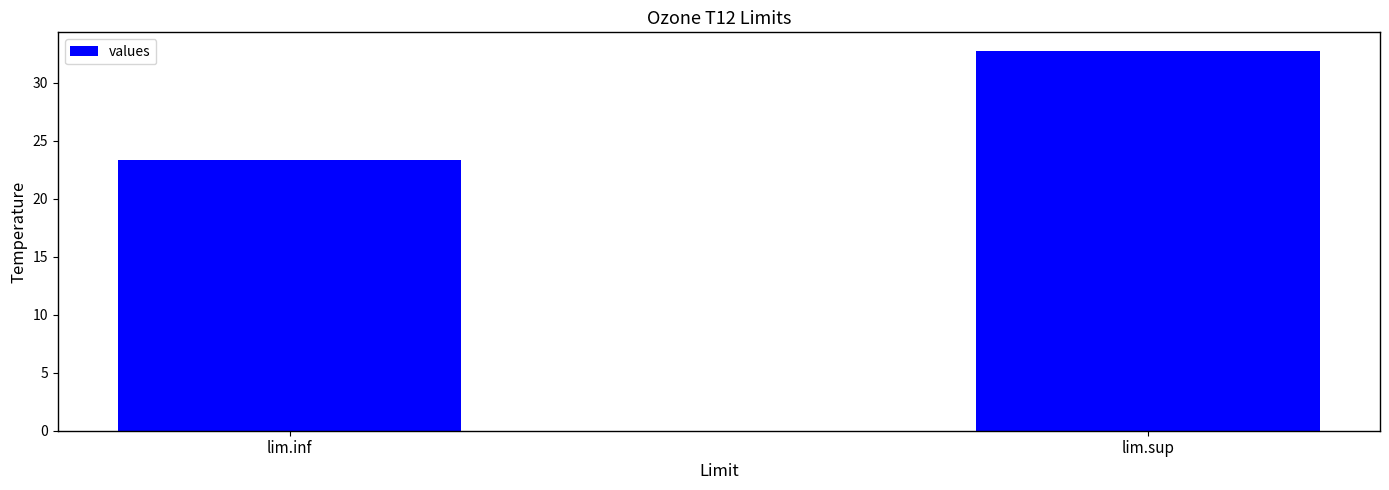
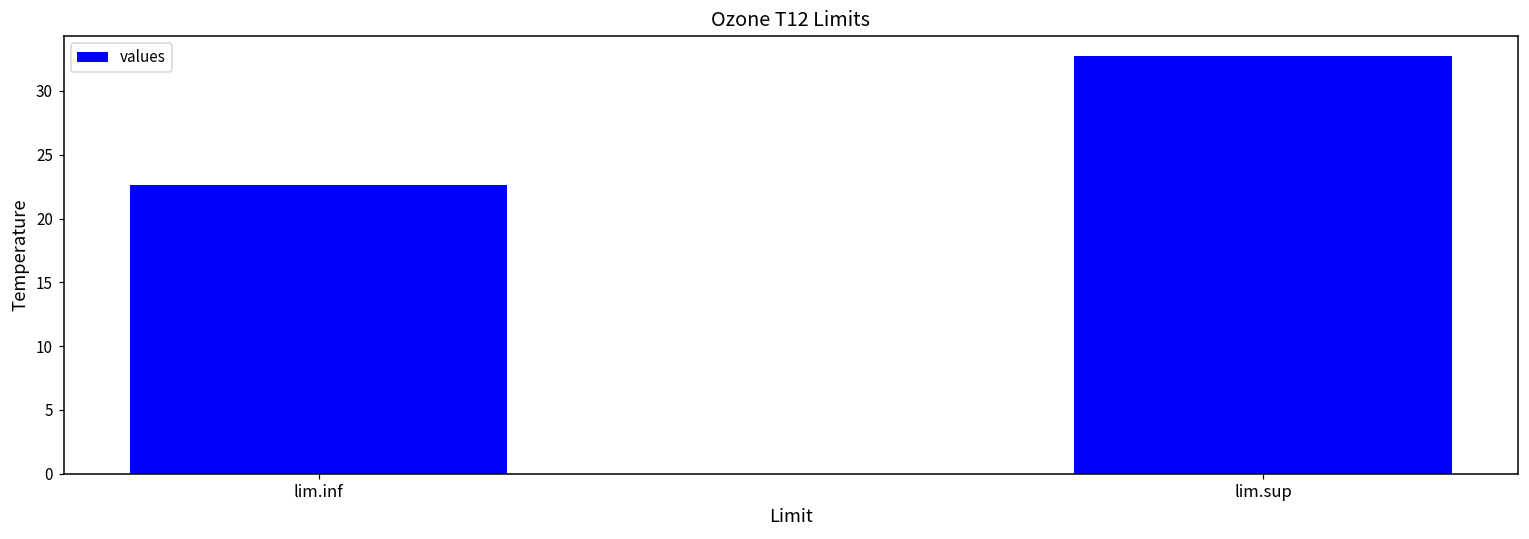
lim.inf: 23.3 -> 22.6
